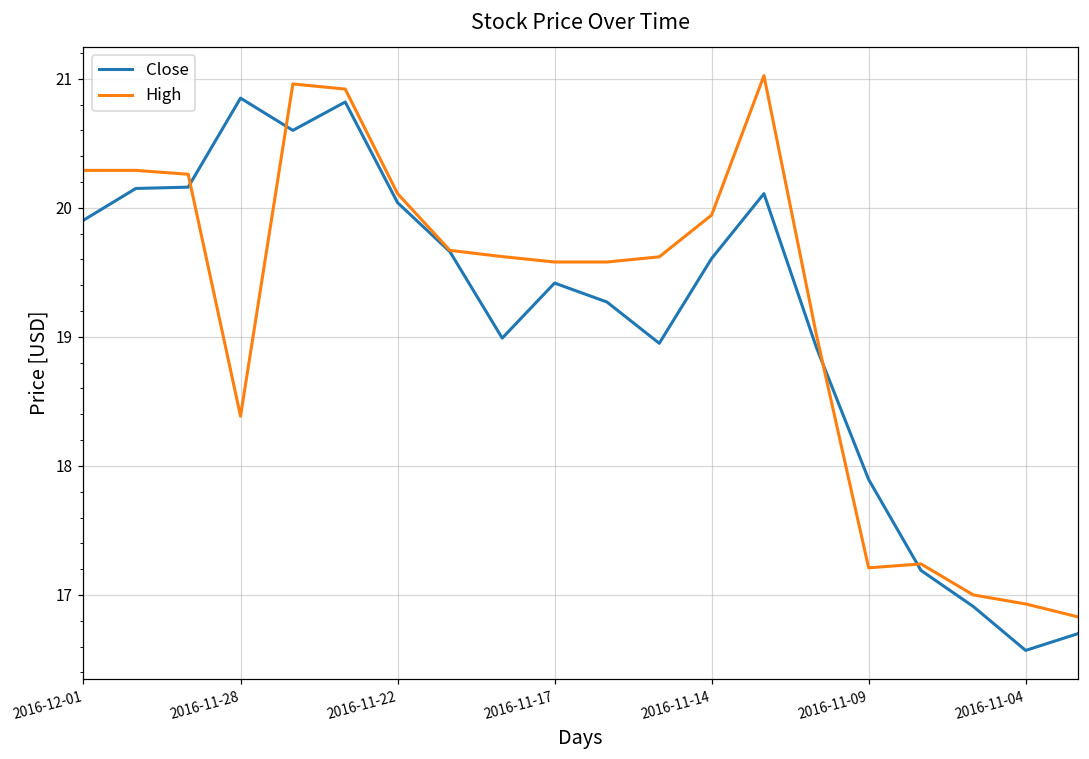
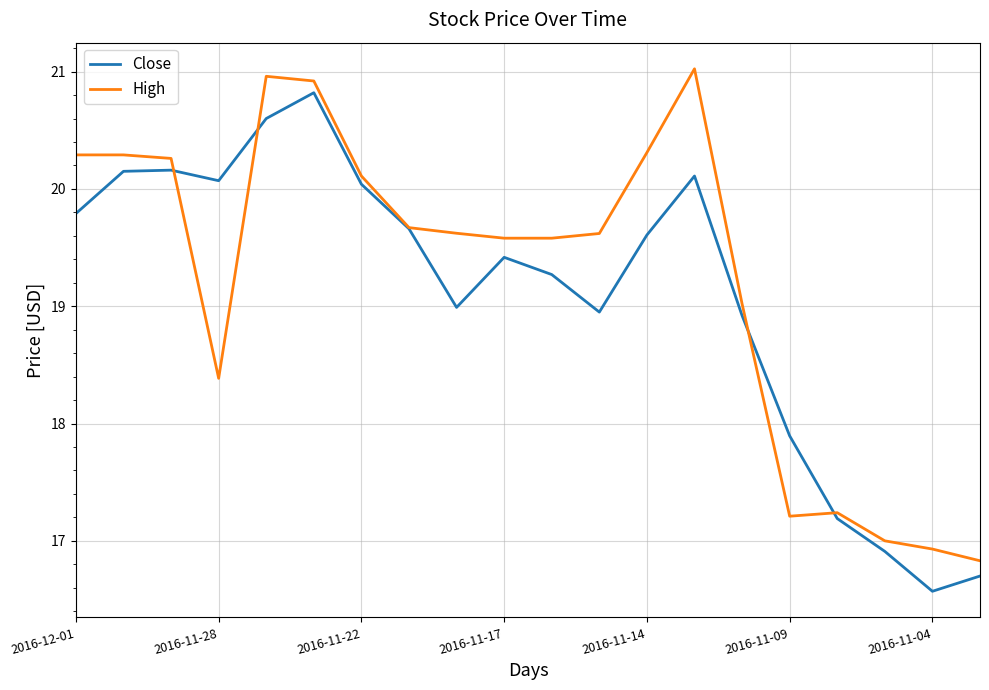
Close, 2016-12-01: 19.90 -> 19.79
Close, 2016-11-28: 20.85 -> 20.07
High, 2016-11-14: 19.94 -> 20.31
